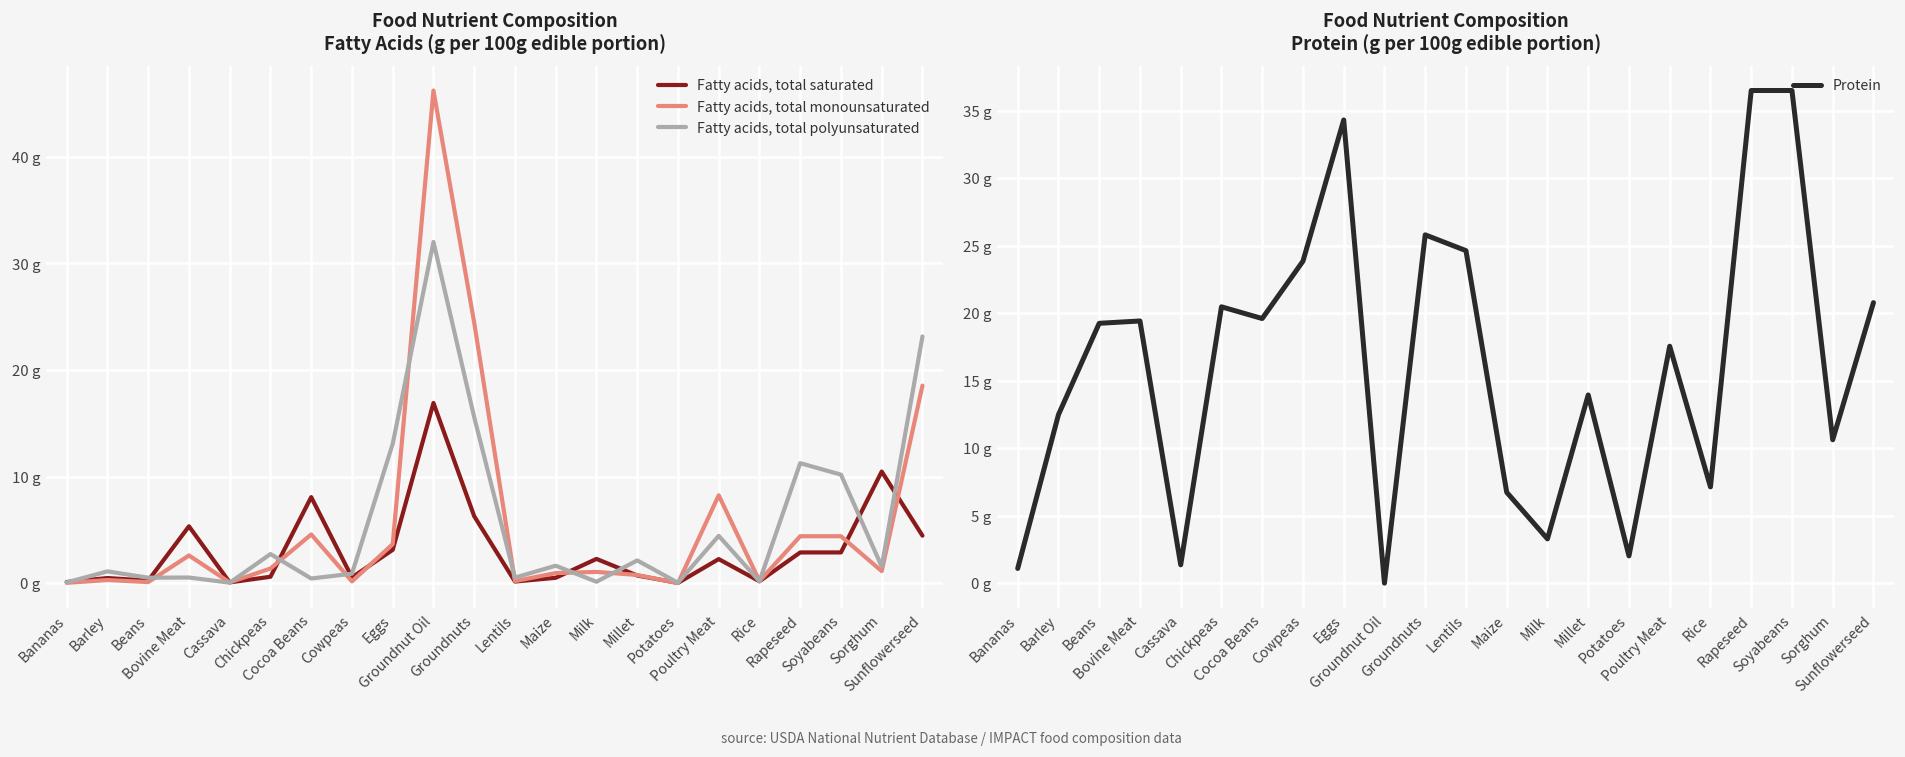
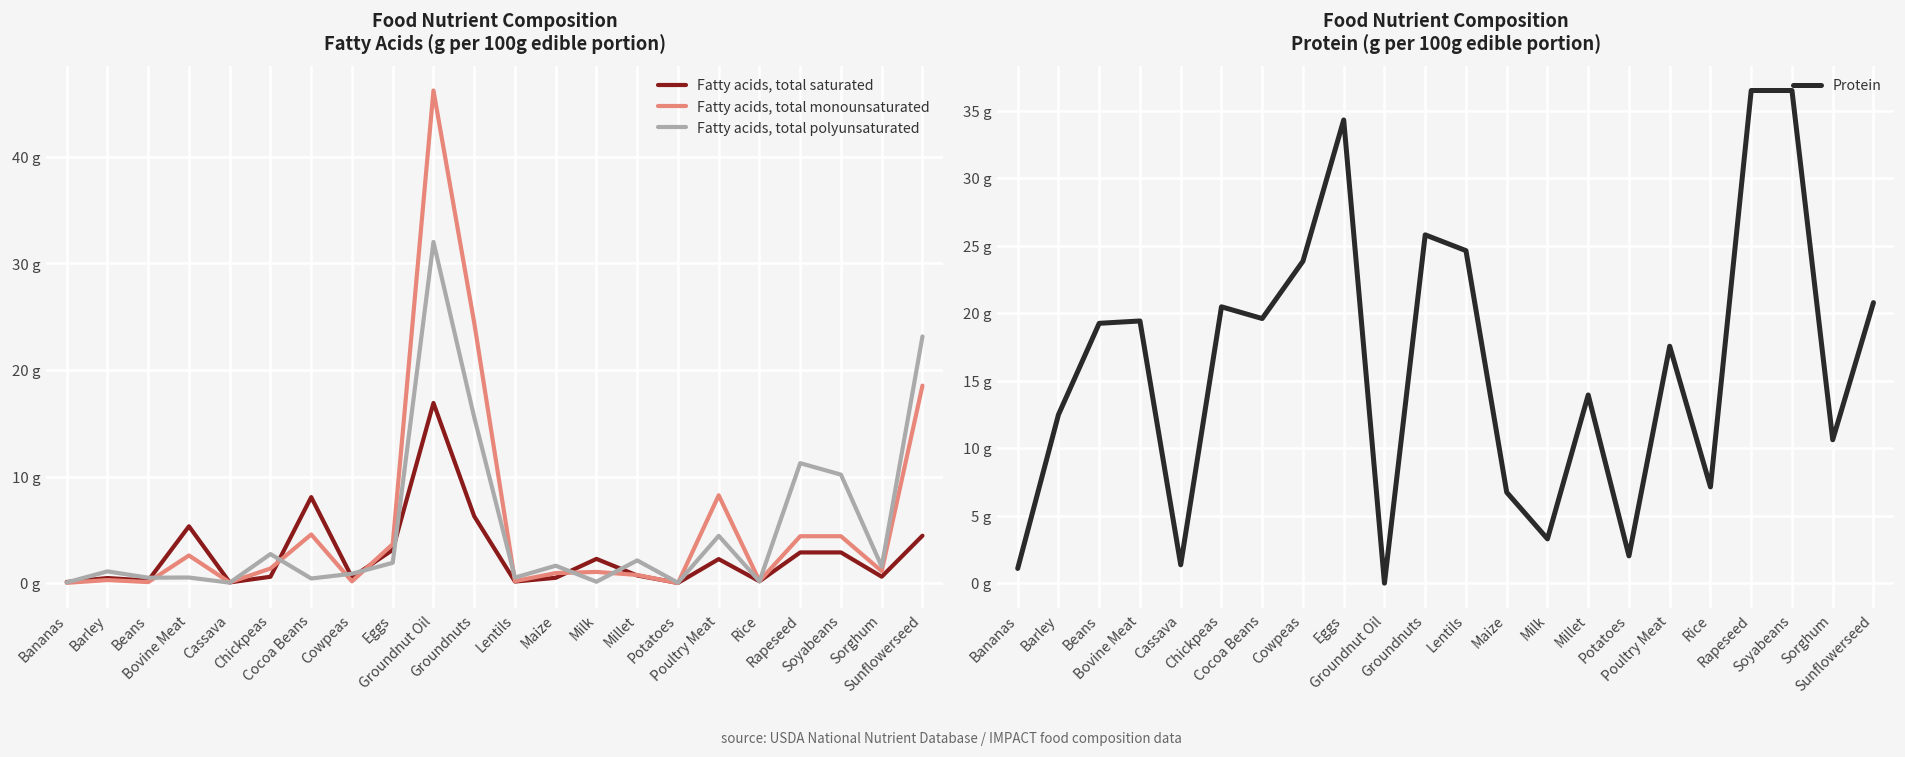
Food Nutrient Composition Fatty Acids (g per 100g edible portion), Fatty acids, total polyunsaturated, Eggs: 13 g -> 2 g
Food Nutrient Composition Fatty Acids (g per 100g edible portion), Fatty acids, total saturated, Sorghum: 10 g -> 1 g
